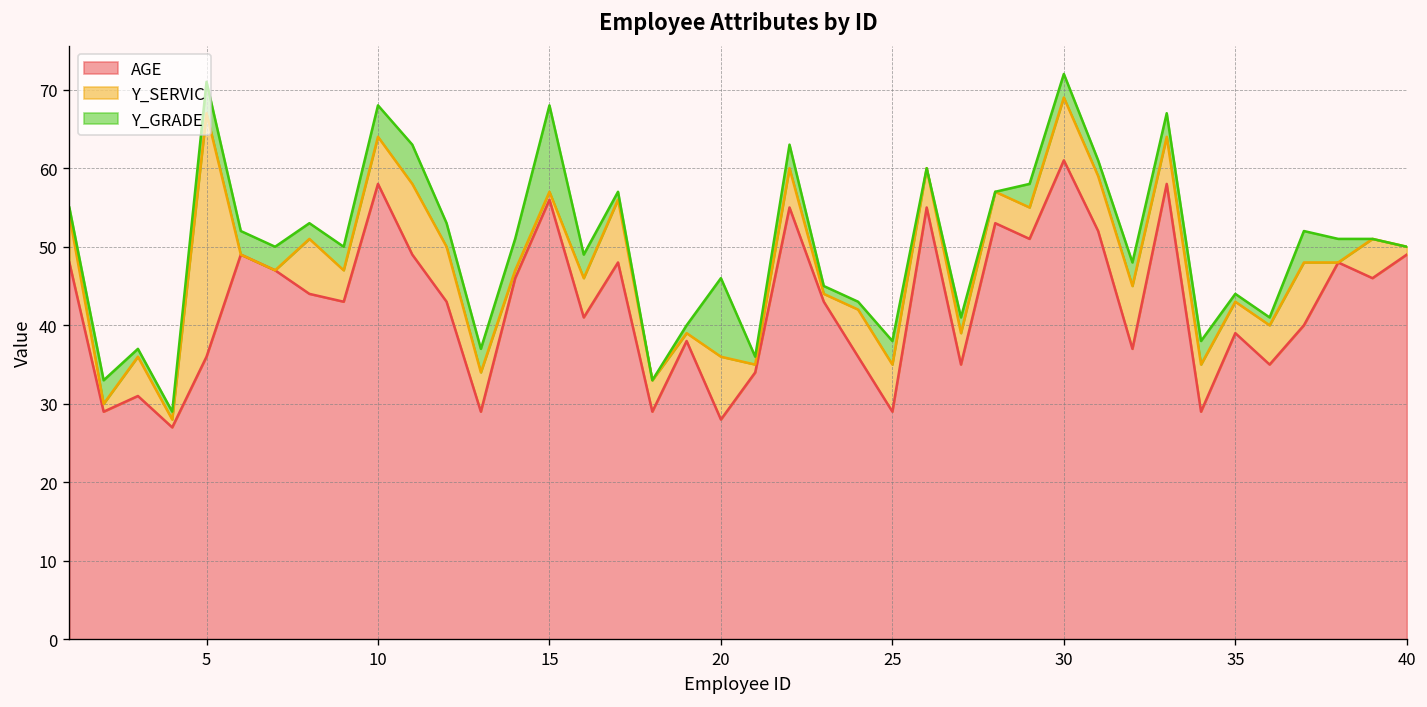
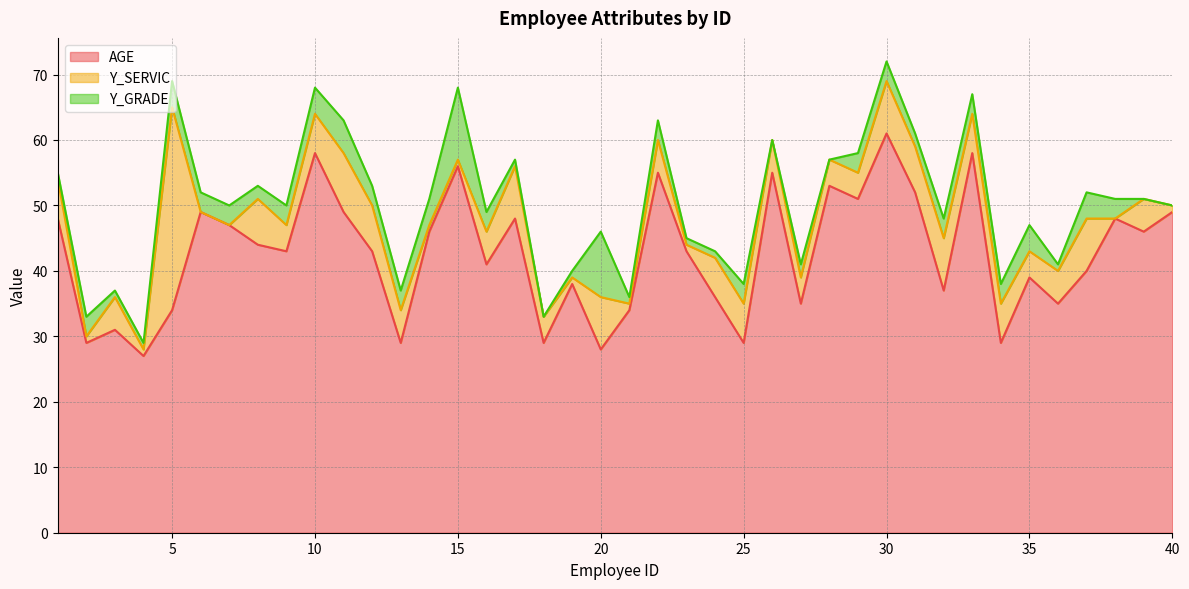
AGE, 5: 36 -> 34
Y_GRADE, 35: 1 -> 4
